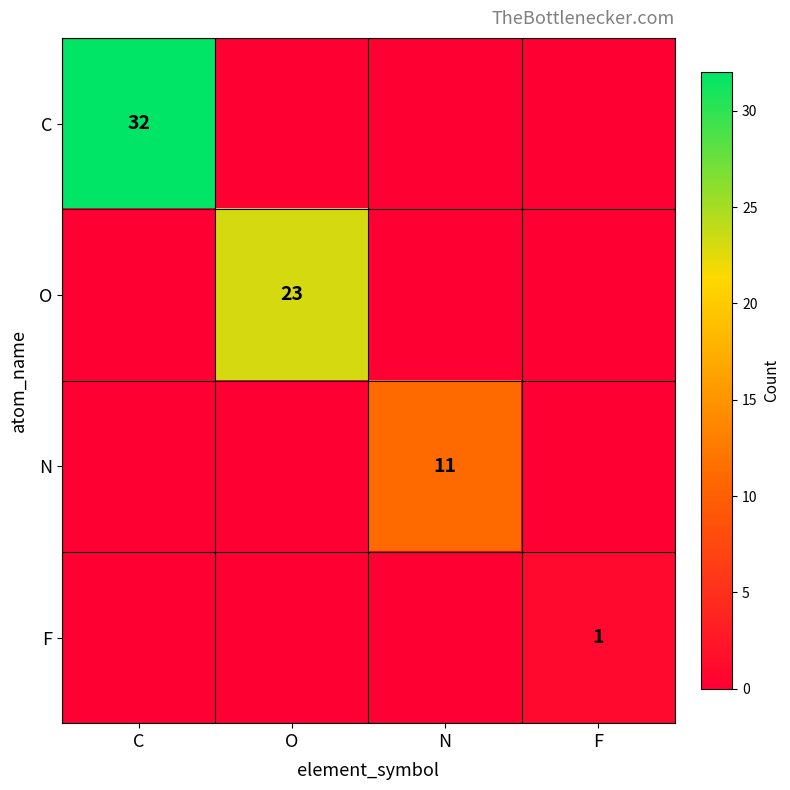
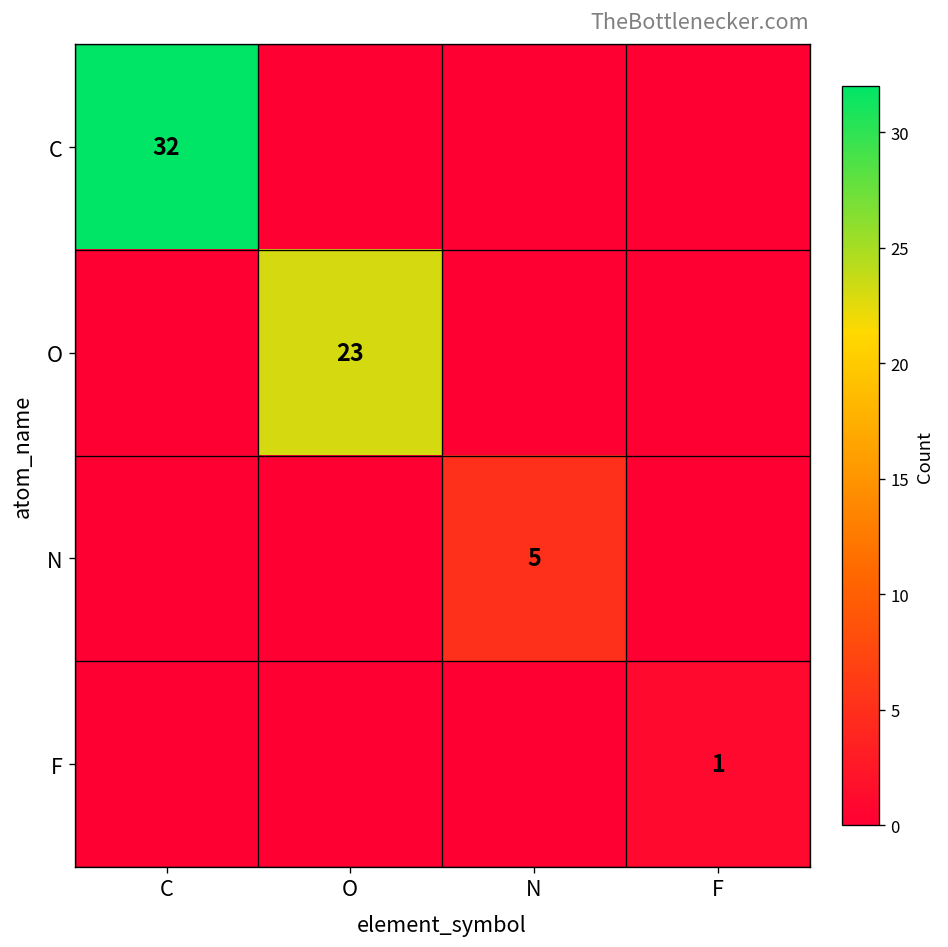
N, N: 11 -> 5
